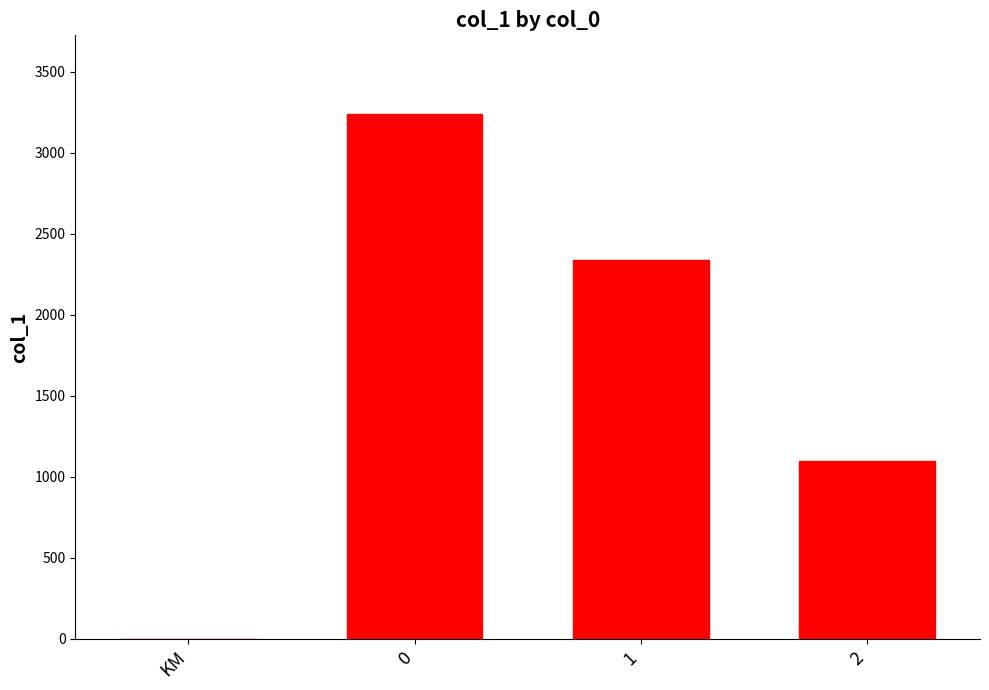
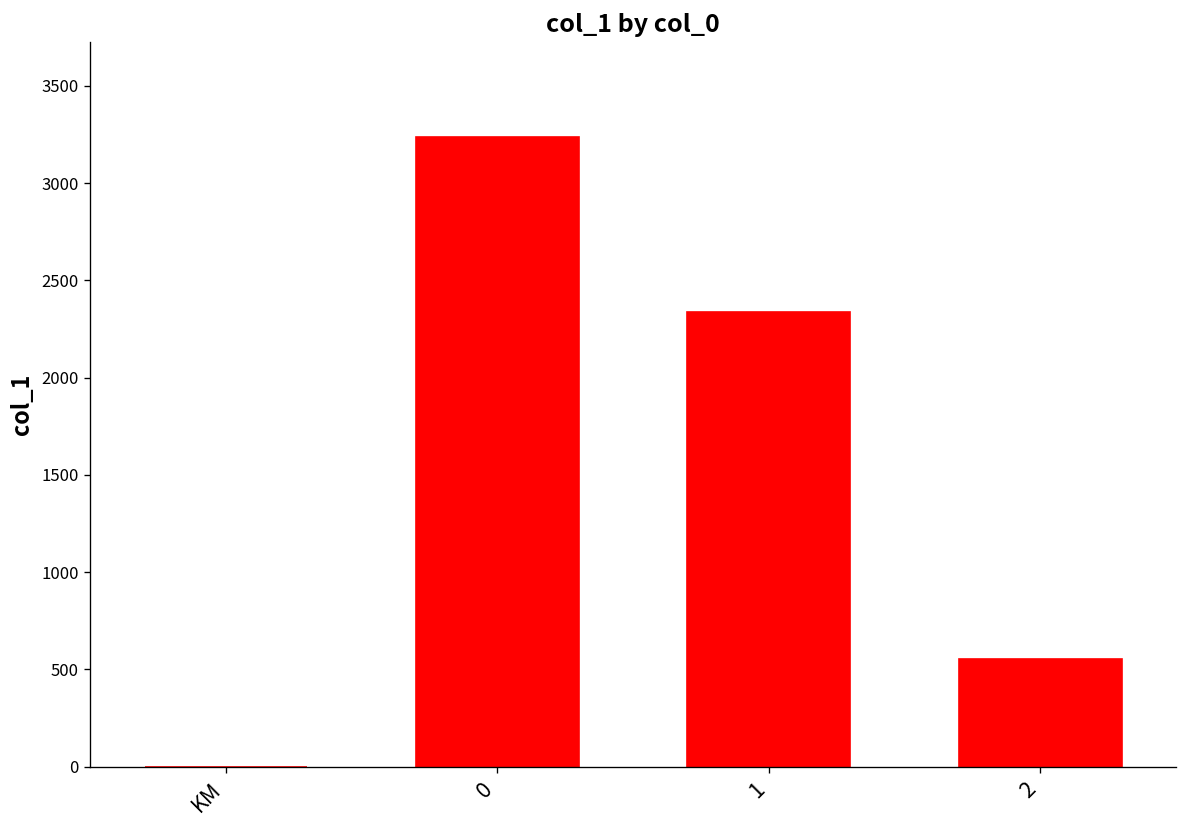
2: 1100 -> 550
